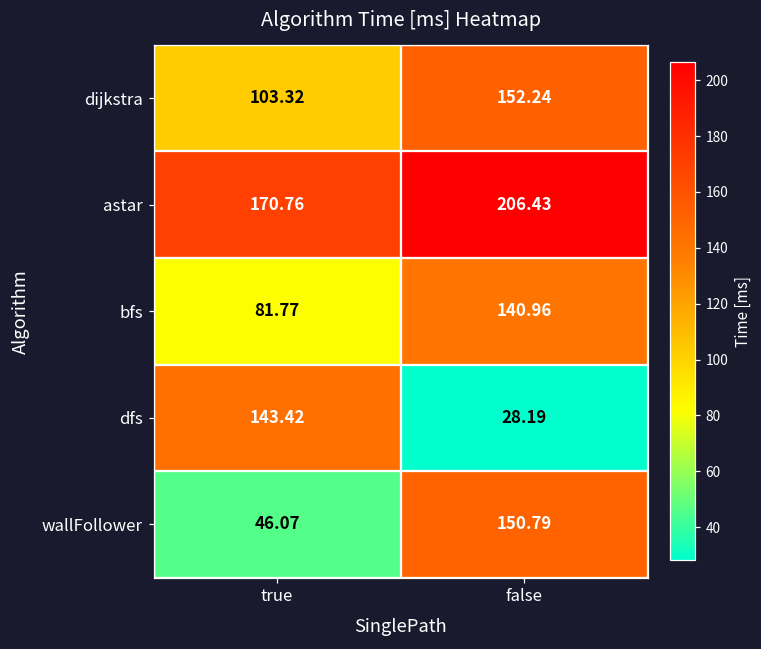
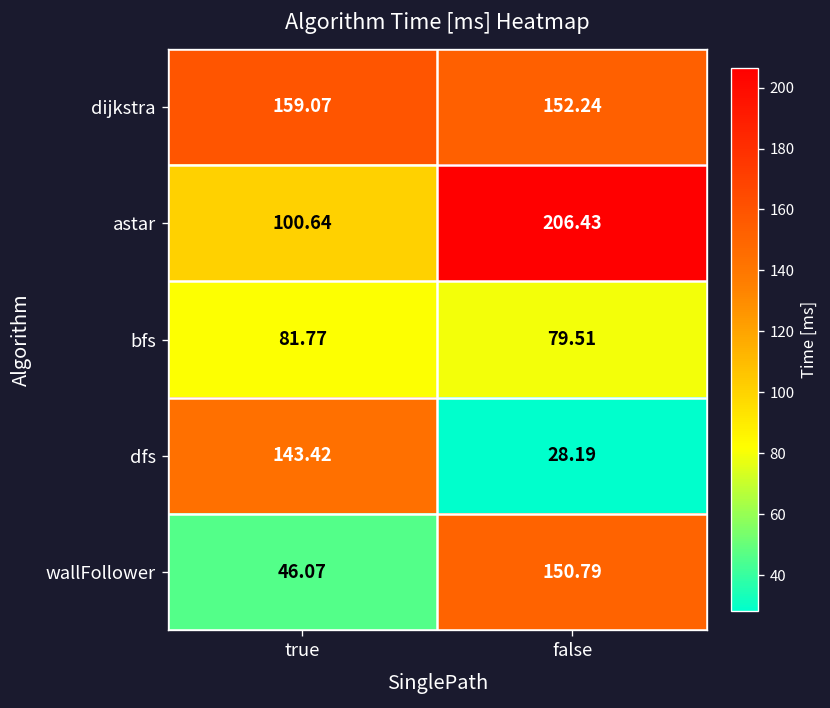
dijkstra, true: 103.32 -> 159.07
astar, true: 170.76 -> 100.64
bfs, false: 140.96 -> 79.51
